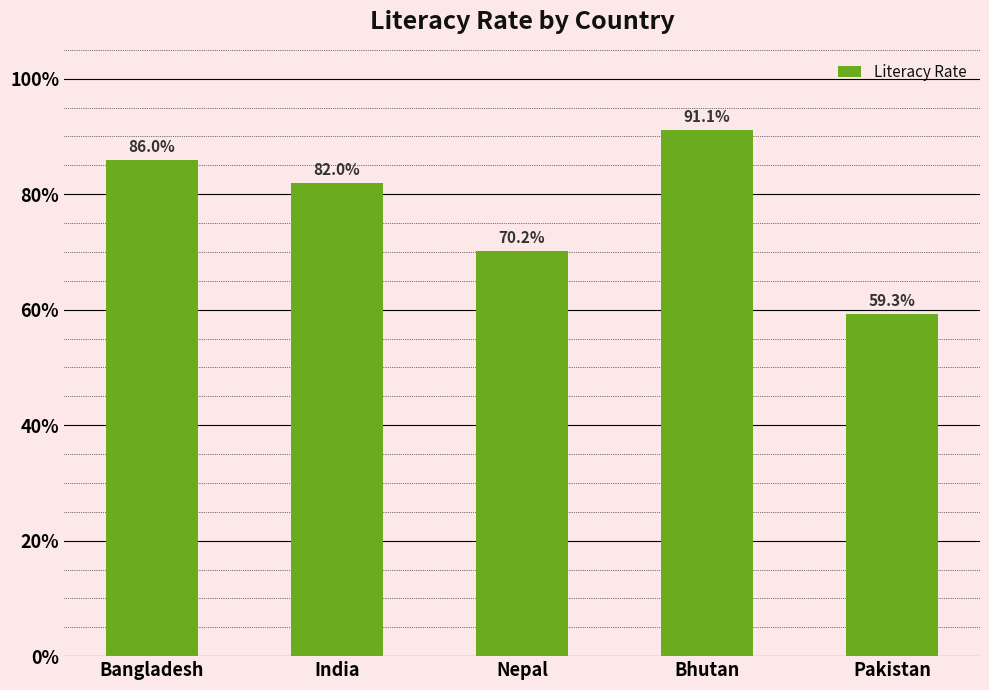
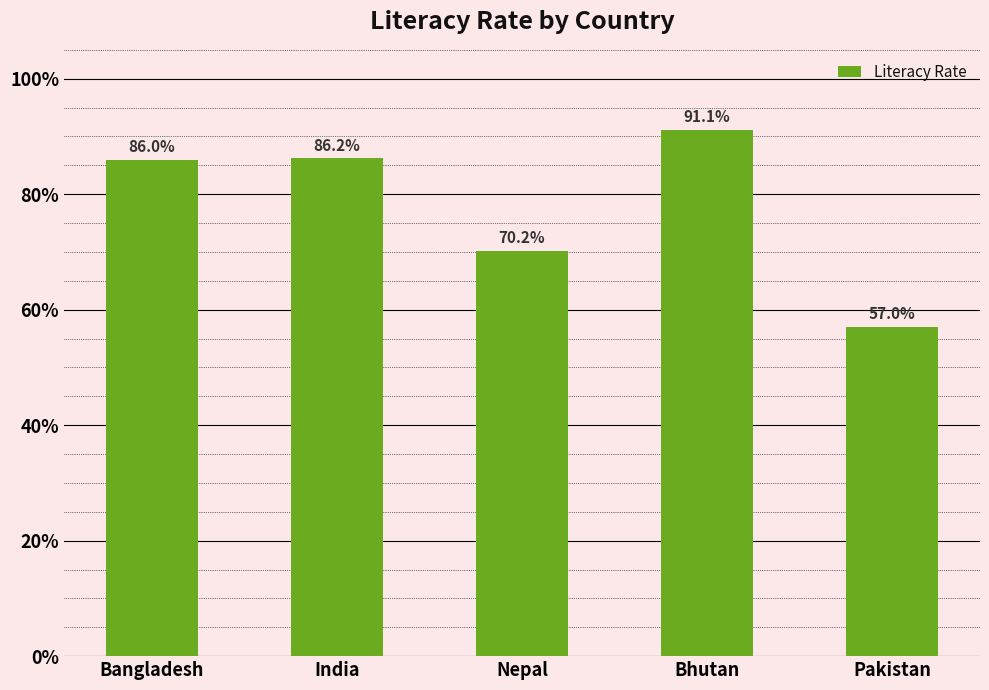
India: 82.0% -> 86.2%
Pakistan: 59.3% -> 57.0%
